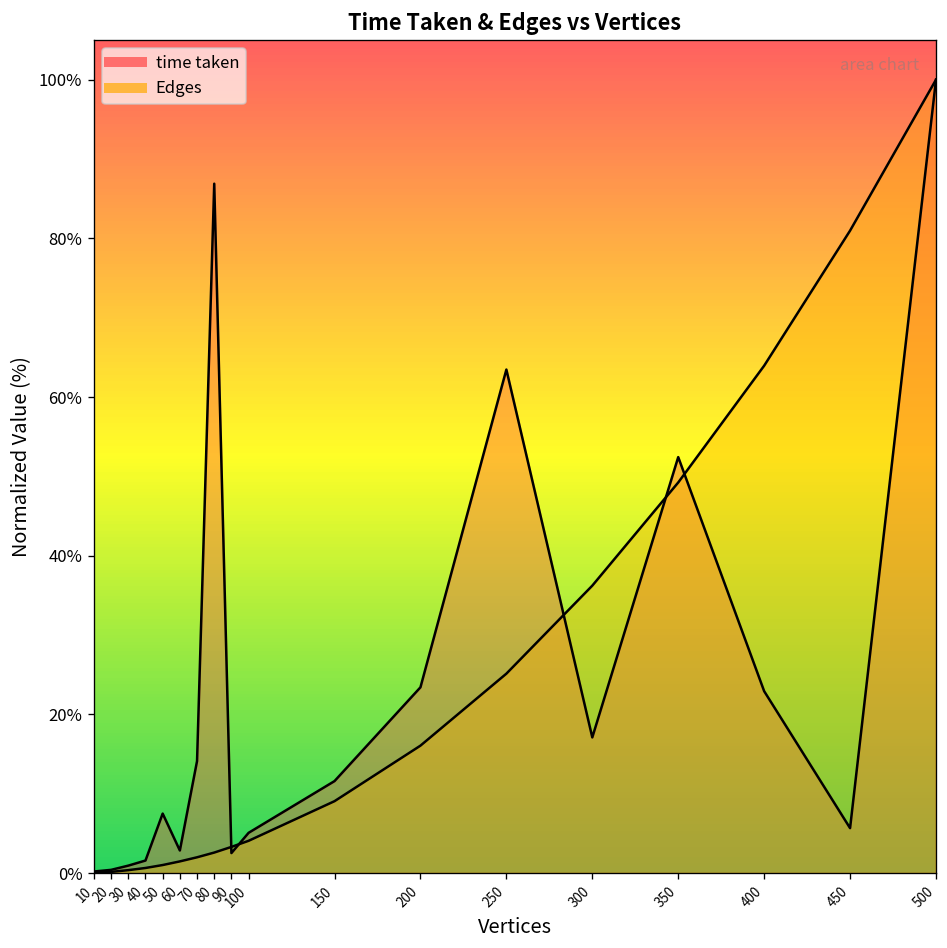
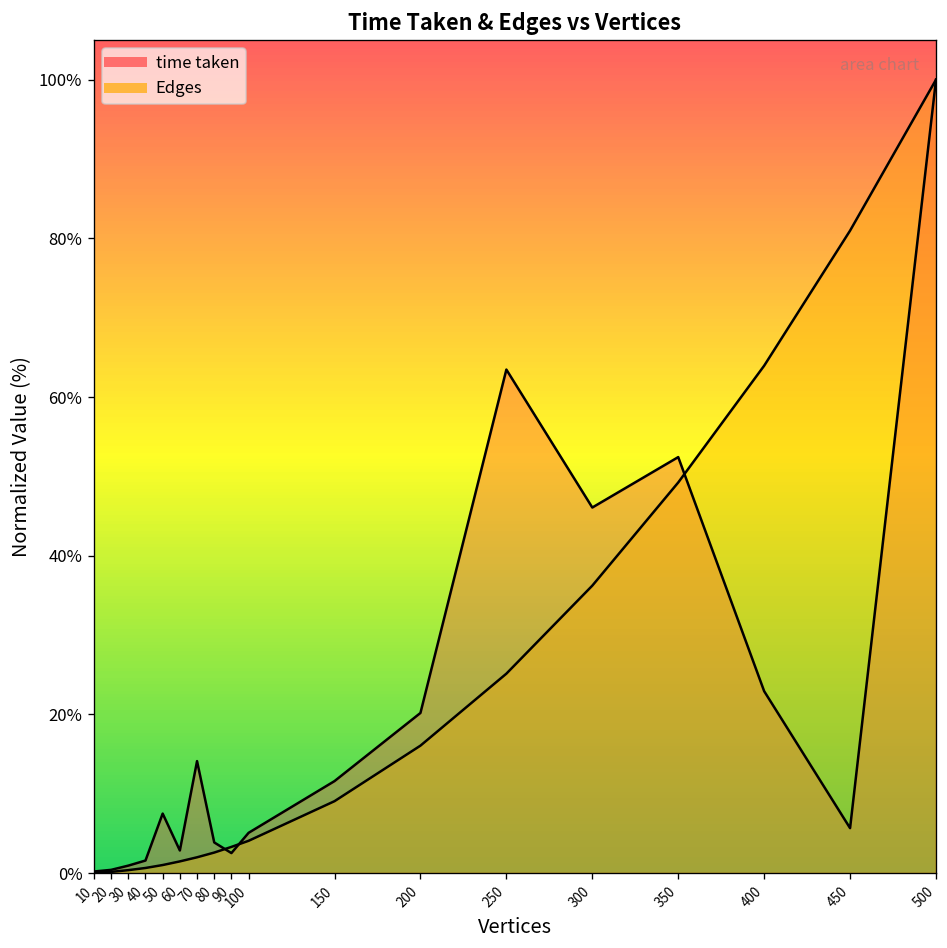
time taken, 80: 87% -> 4%
time taken, 200: 23% -> 20%
time taken, 300: 17% -> 46%
